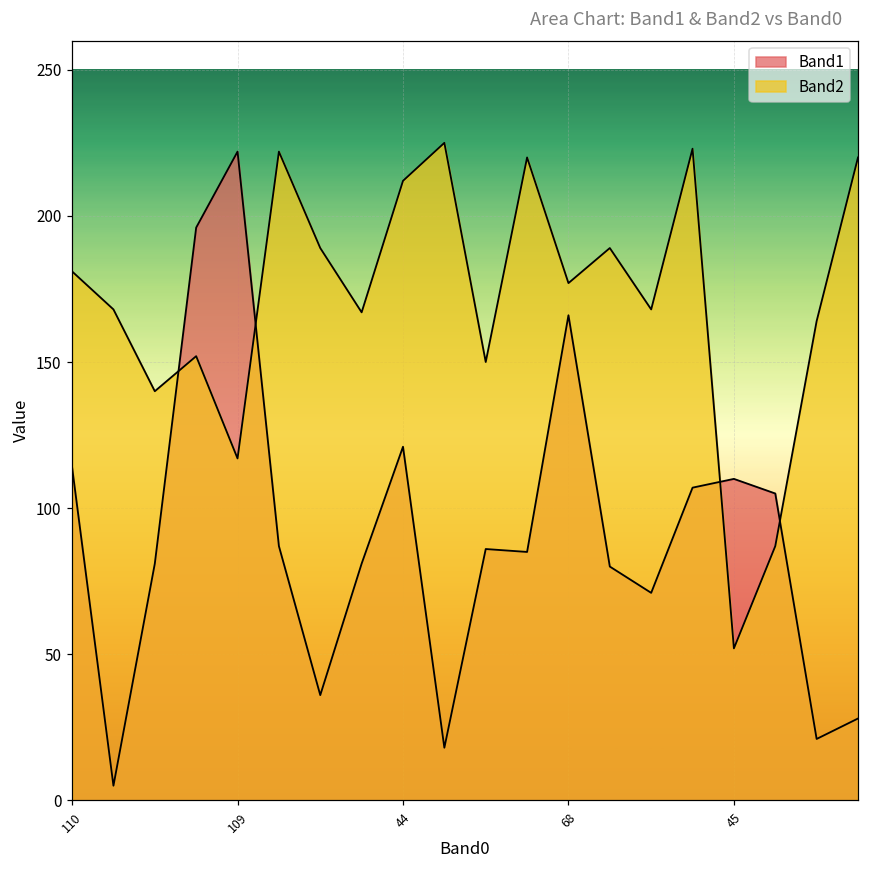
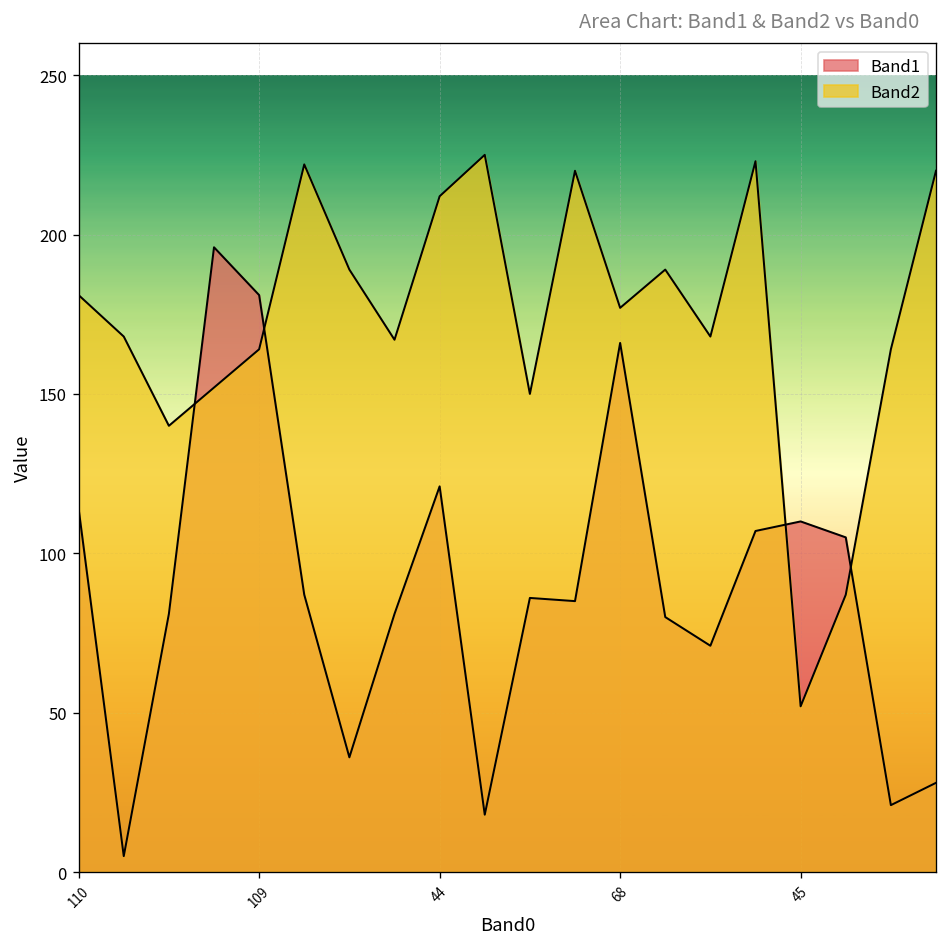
Band1, 109: 222 -> 181
Band2, 109: 117 -> 164
